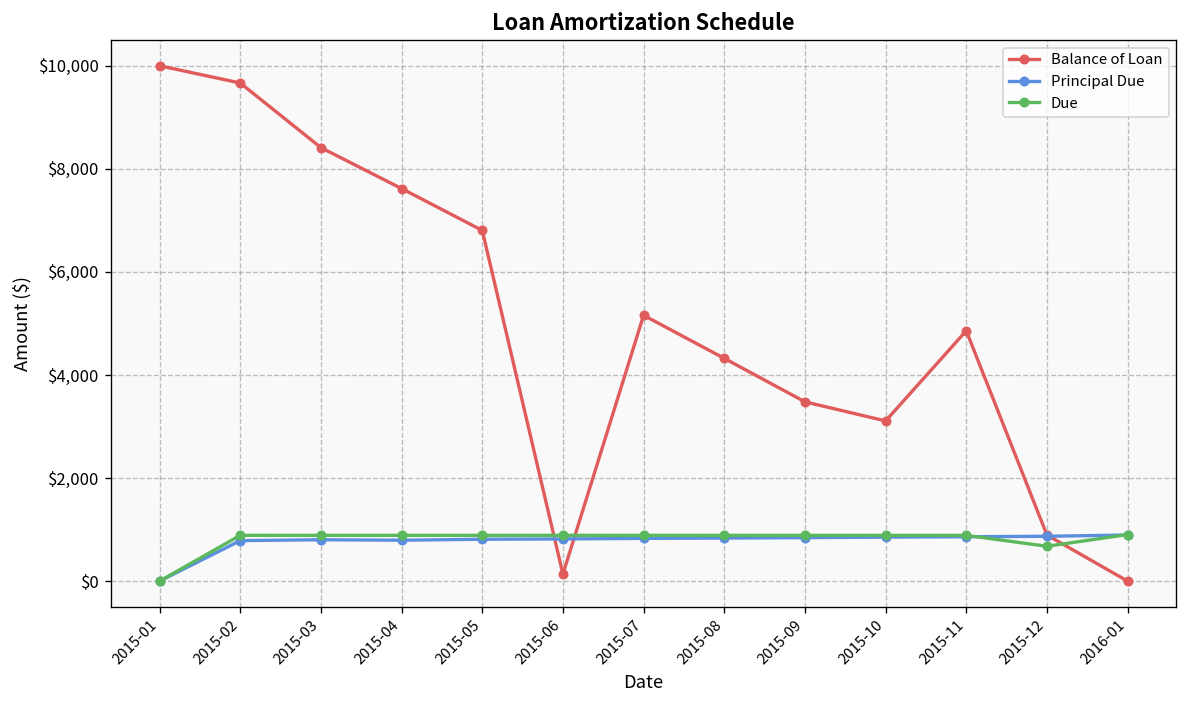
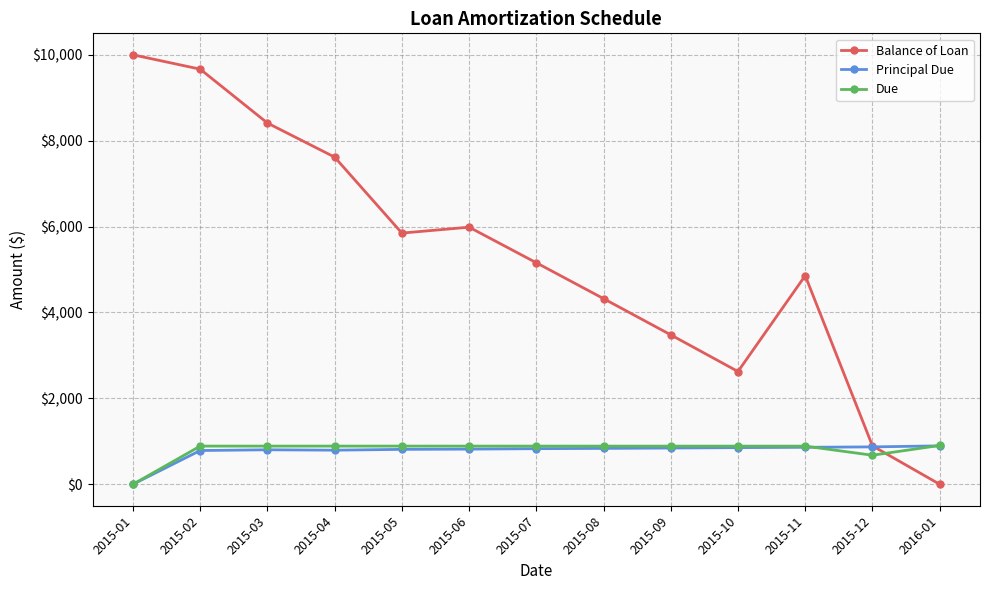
Balance of Loan, 2015-05: $6,800 -> $5,800
Balance of Loan, 2015-06: $100 -> $6,000
Balance of Loan, 2015-10: $3,100 -> $2,600
